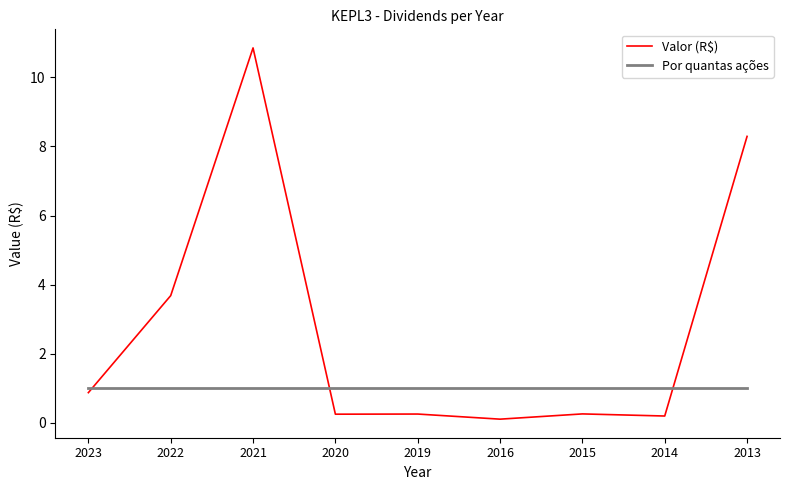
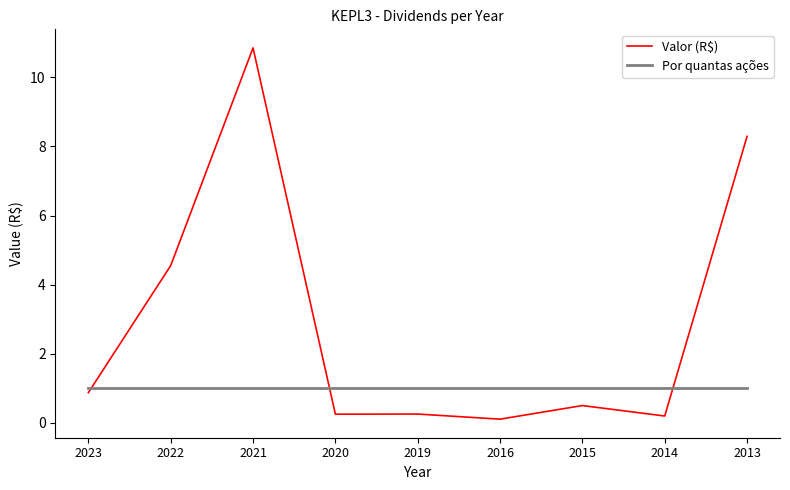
Valor (R$), 2022: 3.7 -> 4.6
Valor (R$), 2015: 0.3 -> 0.5
